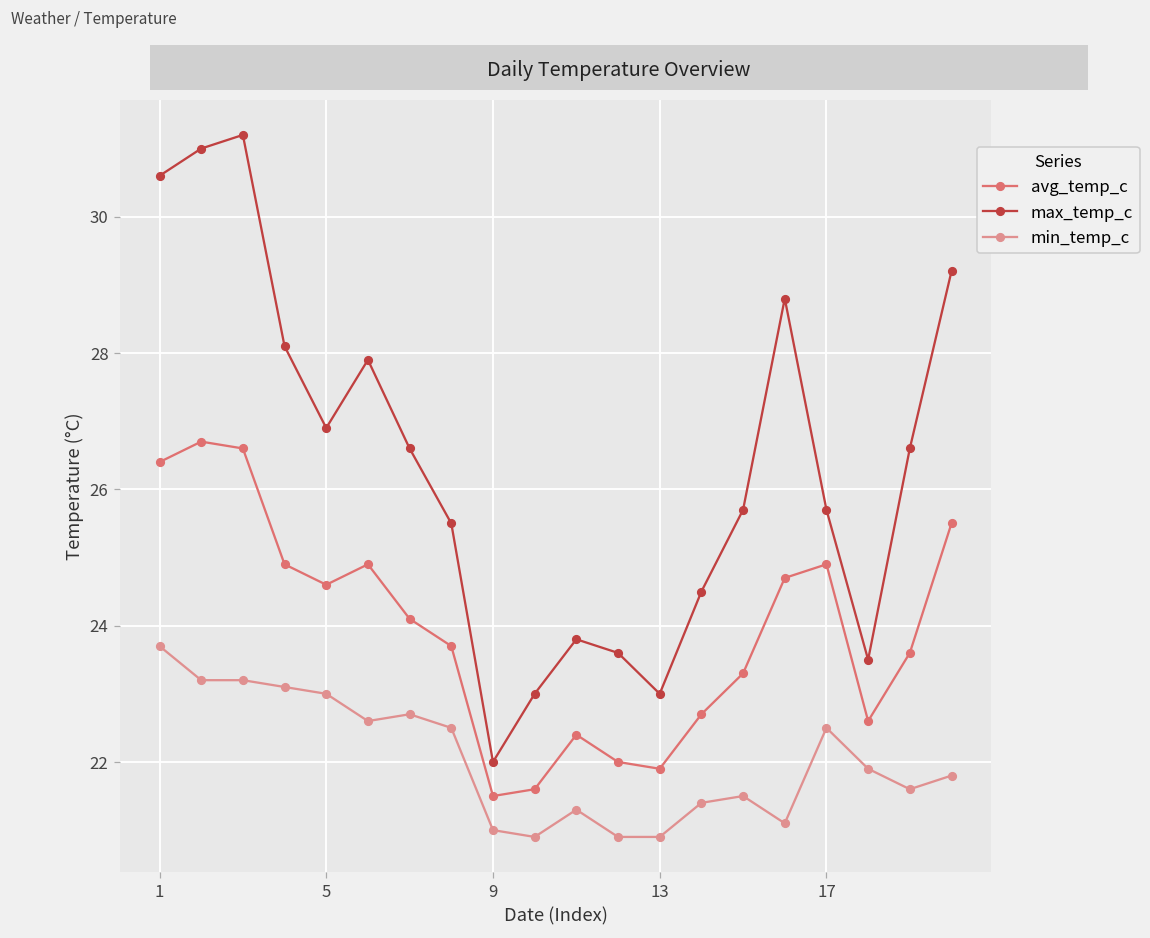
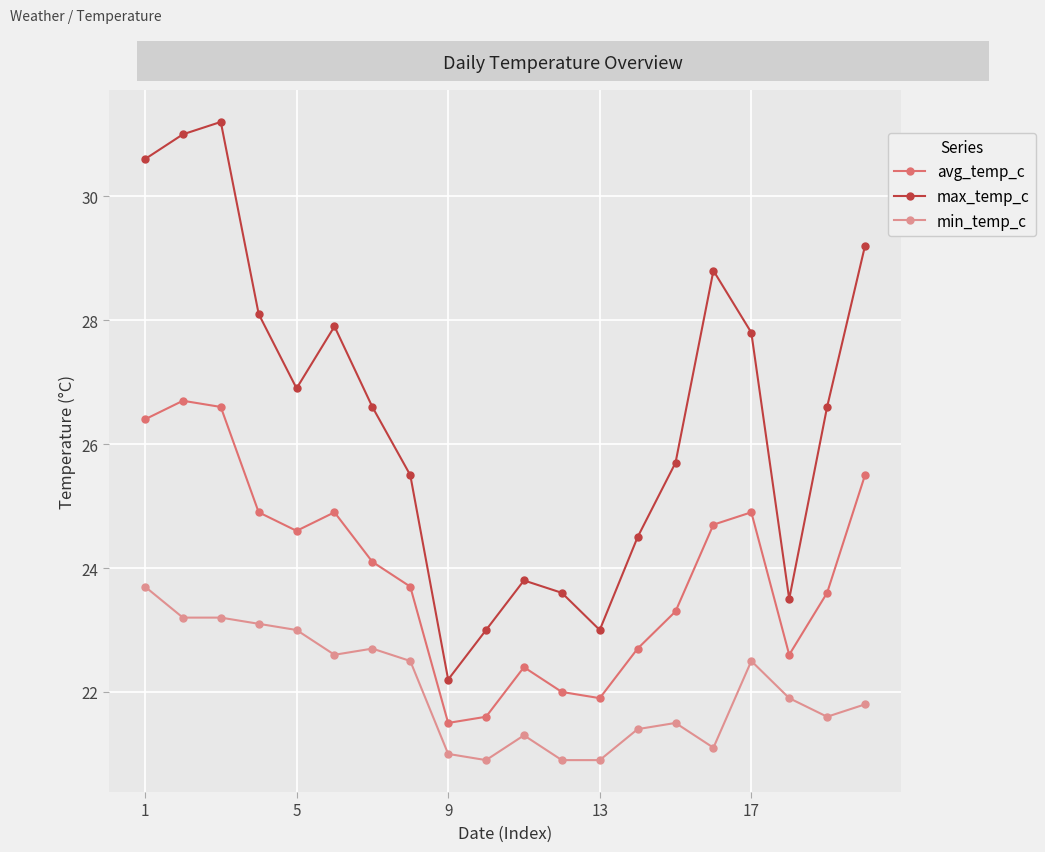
max_temp_c, 9: 22.0 -> 22.2
max_temp_c, 17: 25.7 -> 27.8
